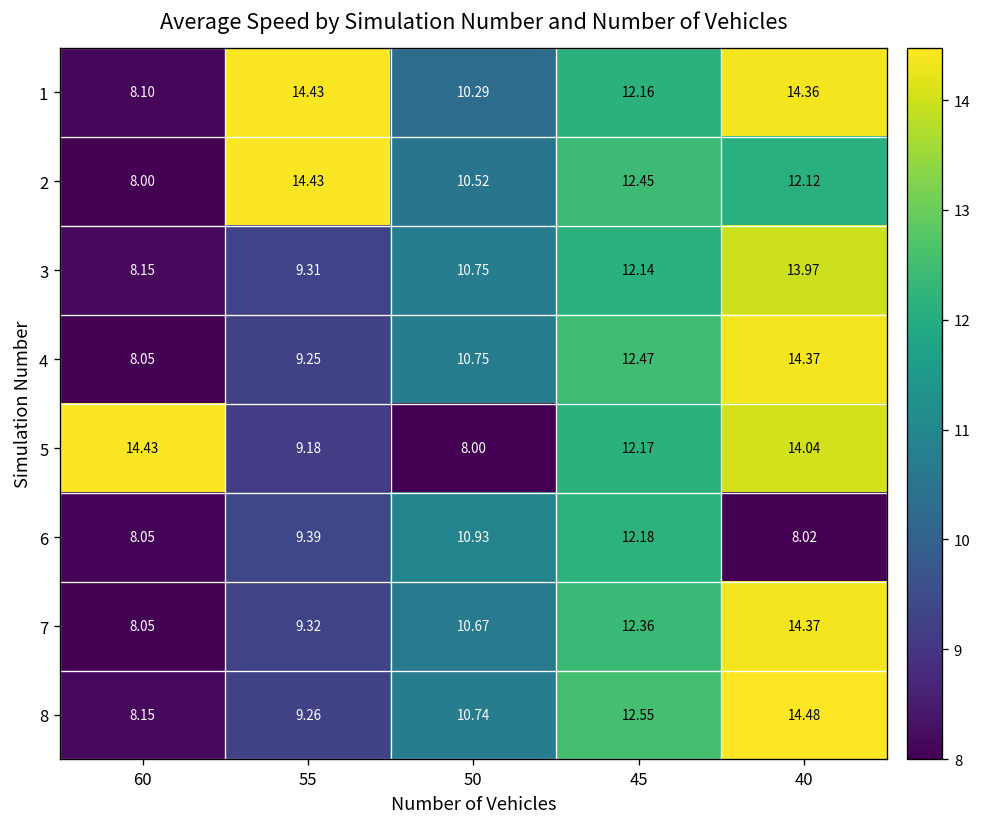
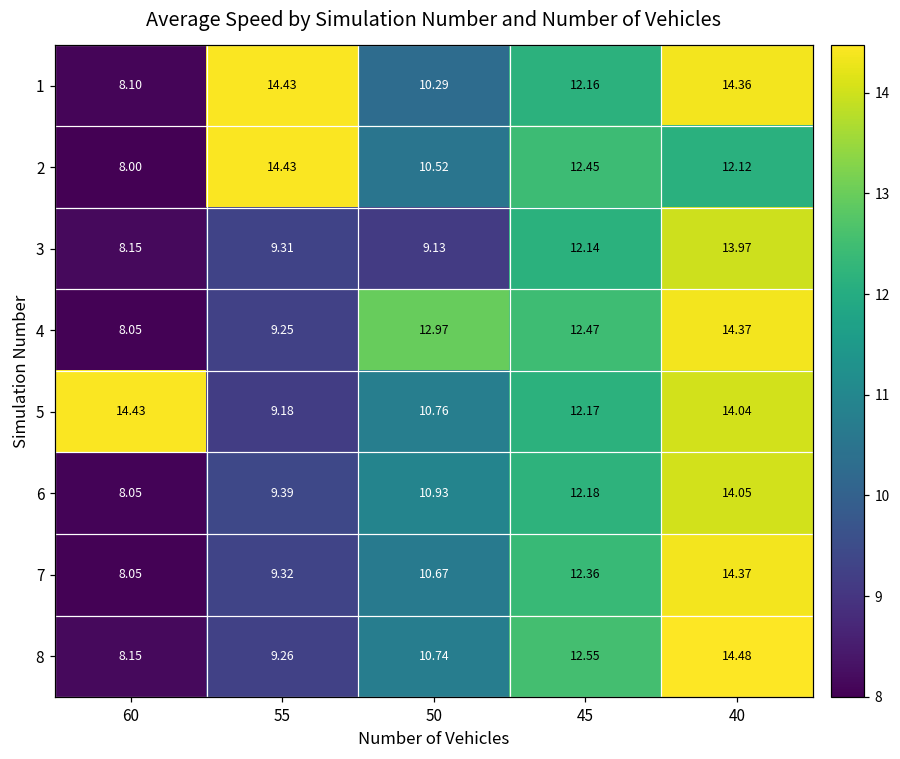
3, 50: 10.75 -> 9.13
4, 50: 10.75 -> 12.97
5, 50: 8.00 -> 10.76
6, 40: 8.02 -> 14.05
